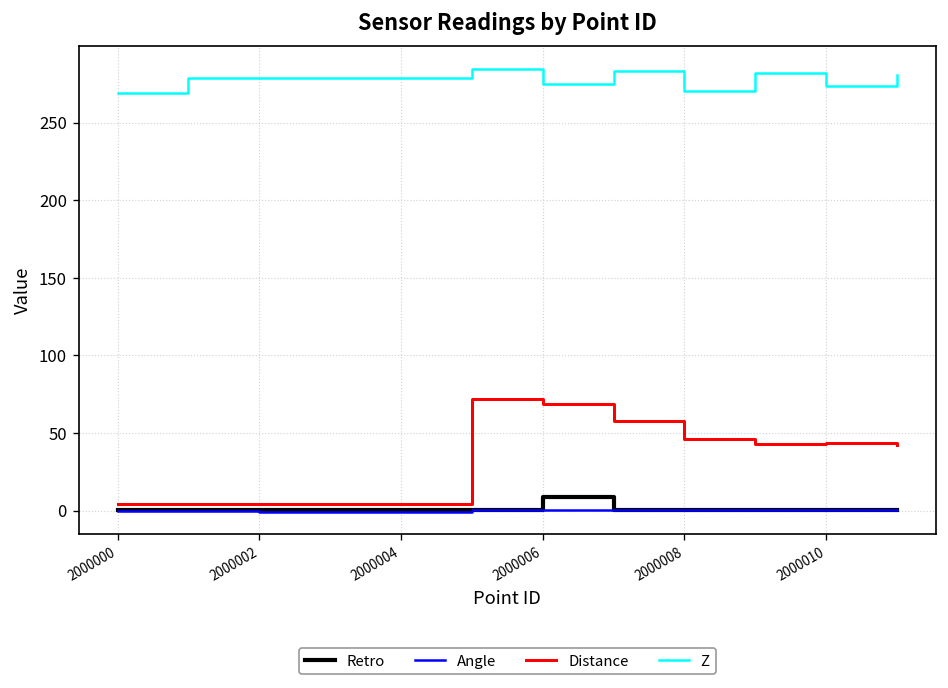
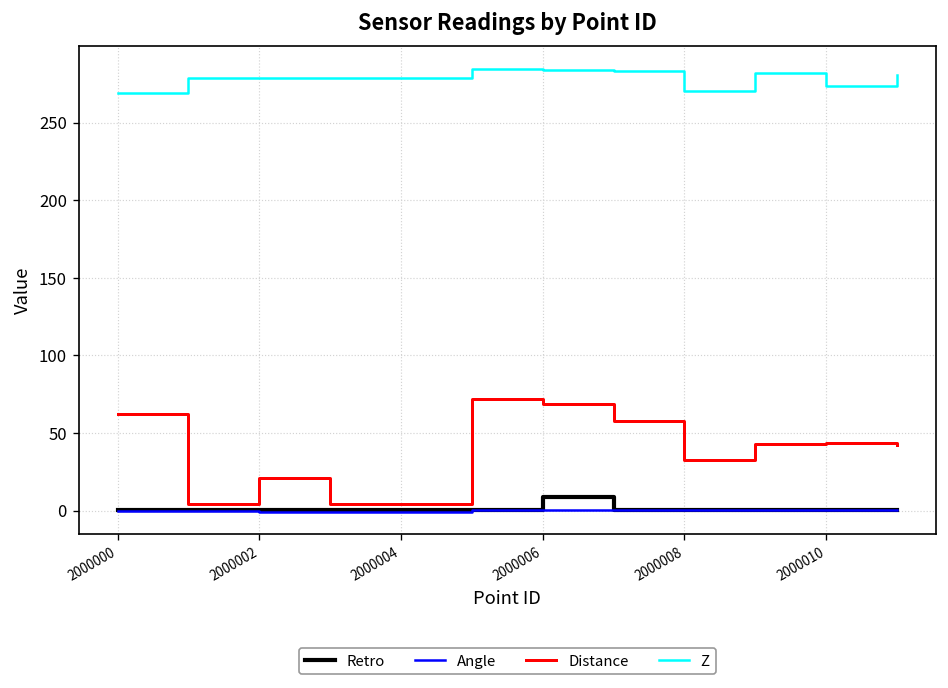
Distance, 2000000: 4 -> 62
Distance, 2000002: 4 -> 21
Z, 2000006: 275 -> 284
Distance, 2000008: 46 -> 33
